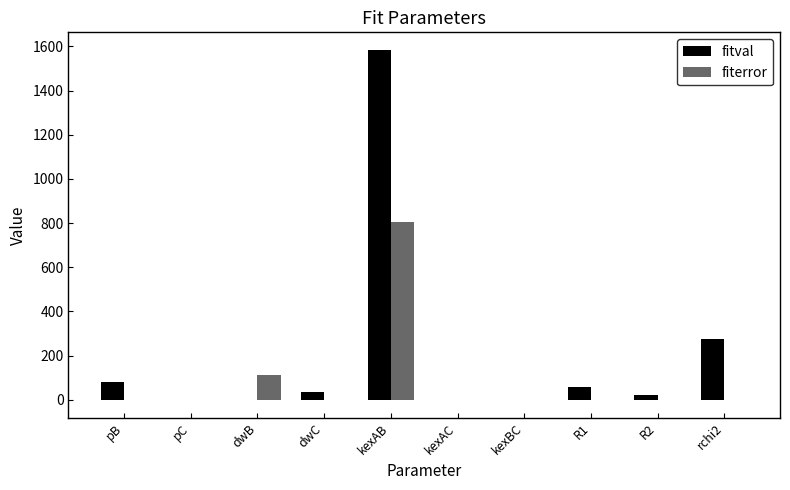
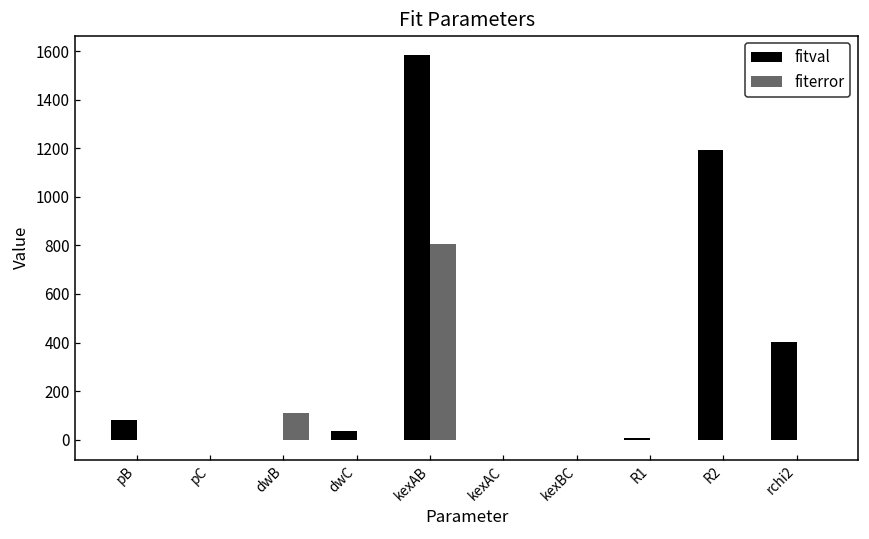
fitval, R1: 60 -> 10
fitval, R2: 20 -> 1190
fitval, rchi2: 280 -> 400
